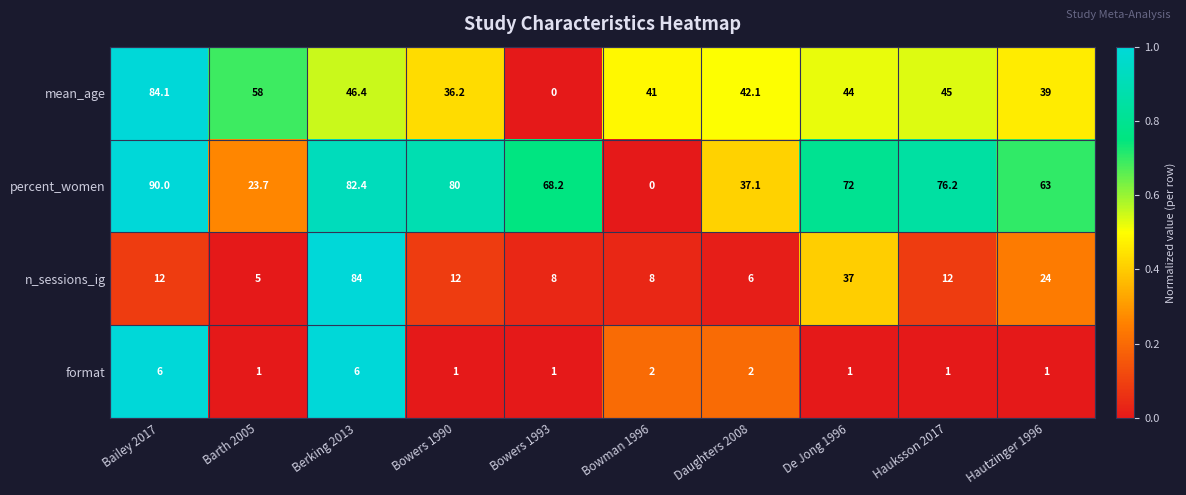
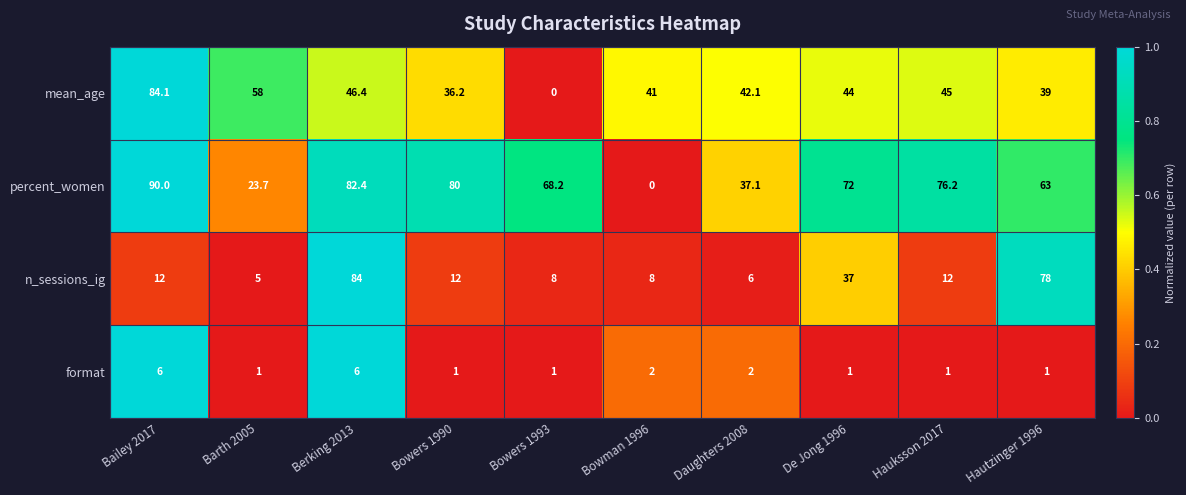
n_sessions_ig, Hautzinger 1996: 24 -> 78
